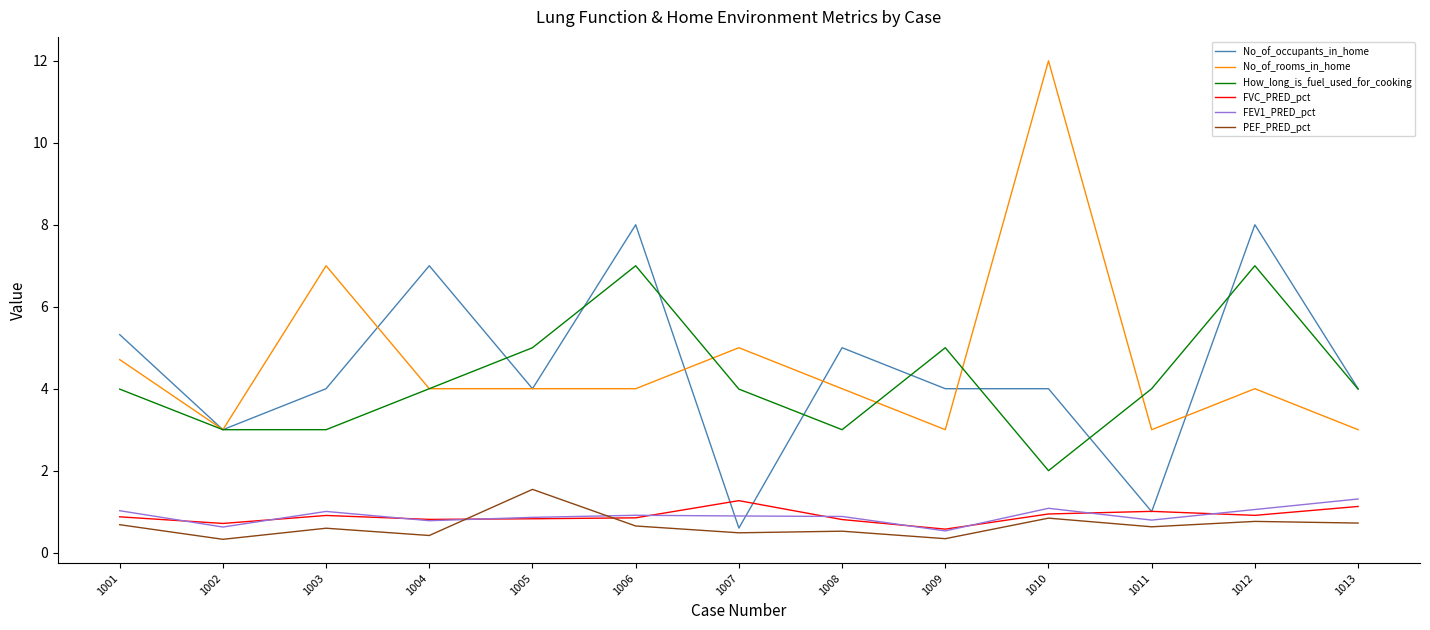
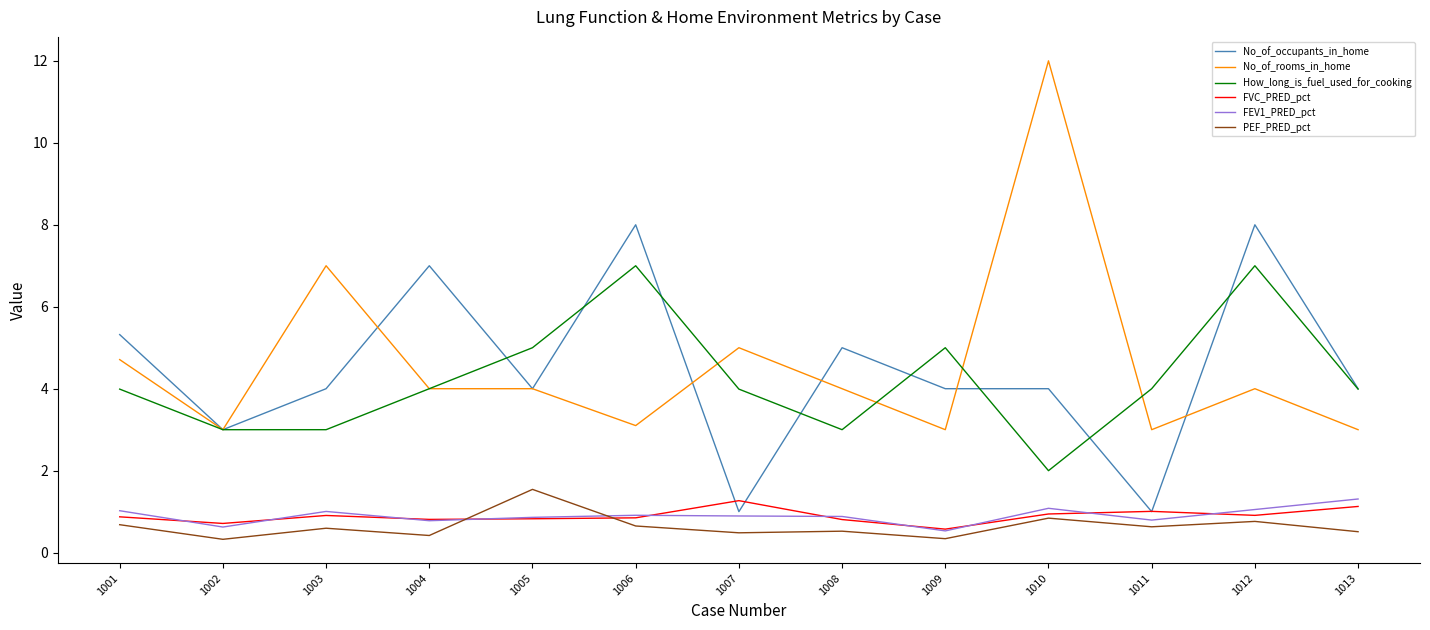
No_of_rooms_in_home, 1006: 4.0 -> 3.1
No_of_occupants_in_home, 1007: 0.6 -> 1.0
PEF_PRED_pct, 1013: 0.7 -> 0.5
